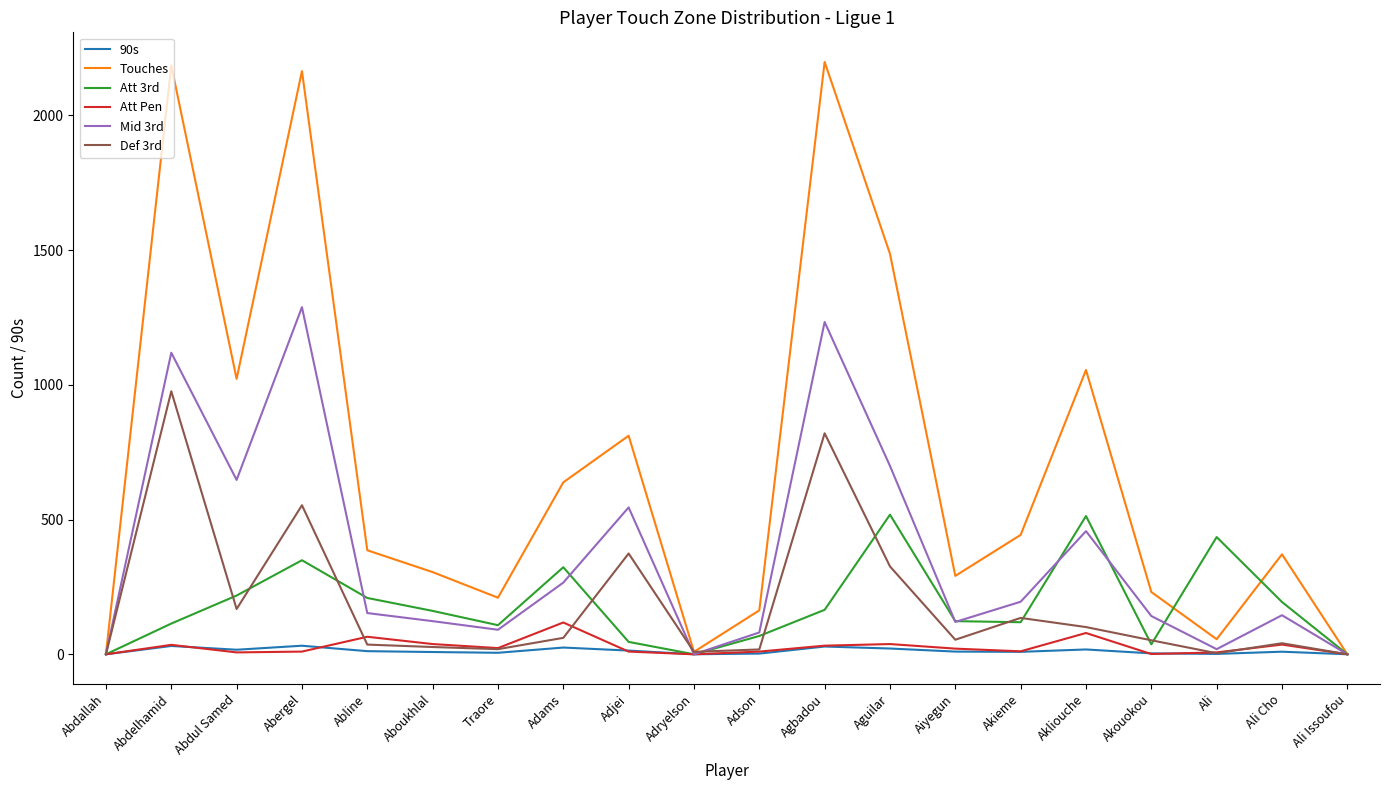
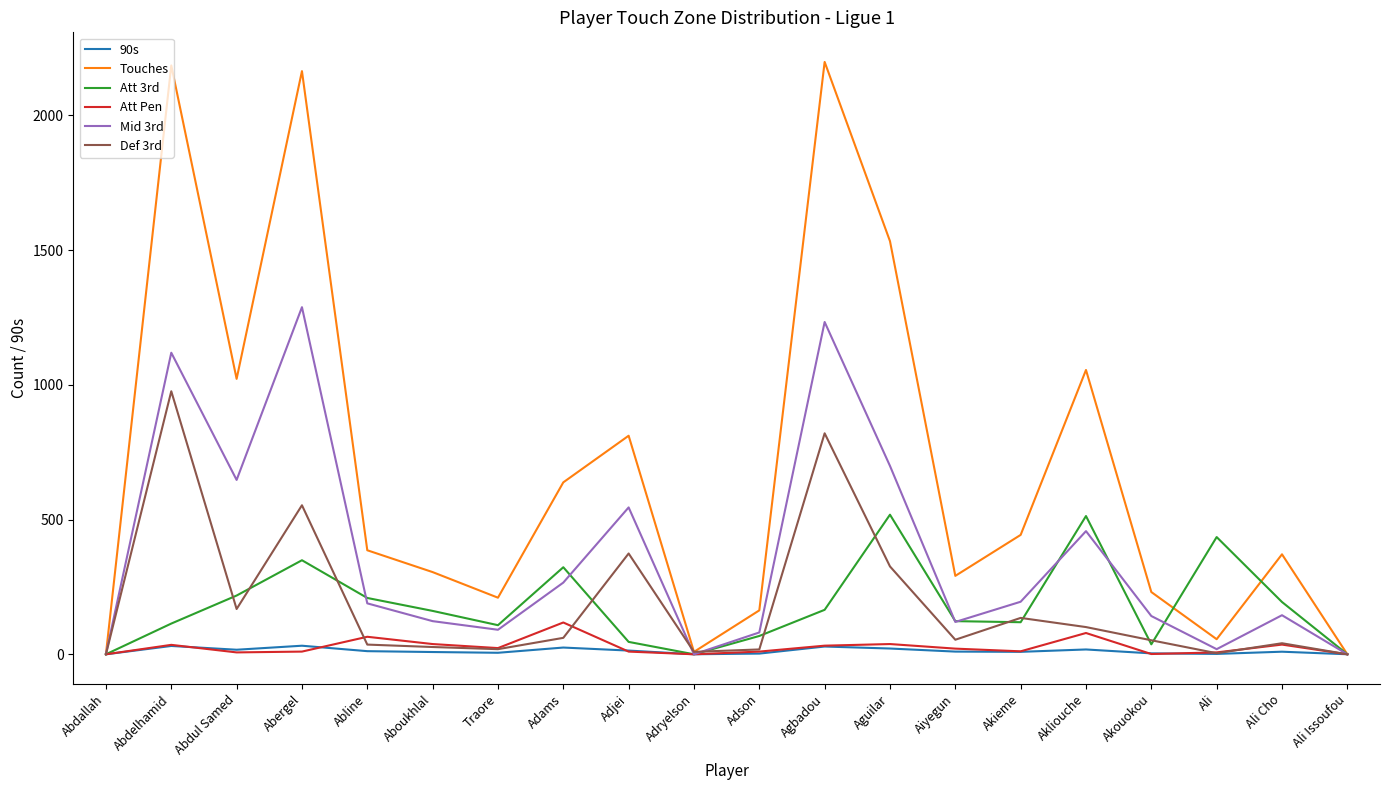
Mid 3rd, Abline: 150 -> 190
Touches, Aguilar: 1490 -> 1530
